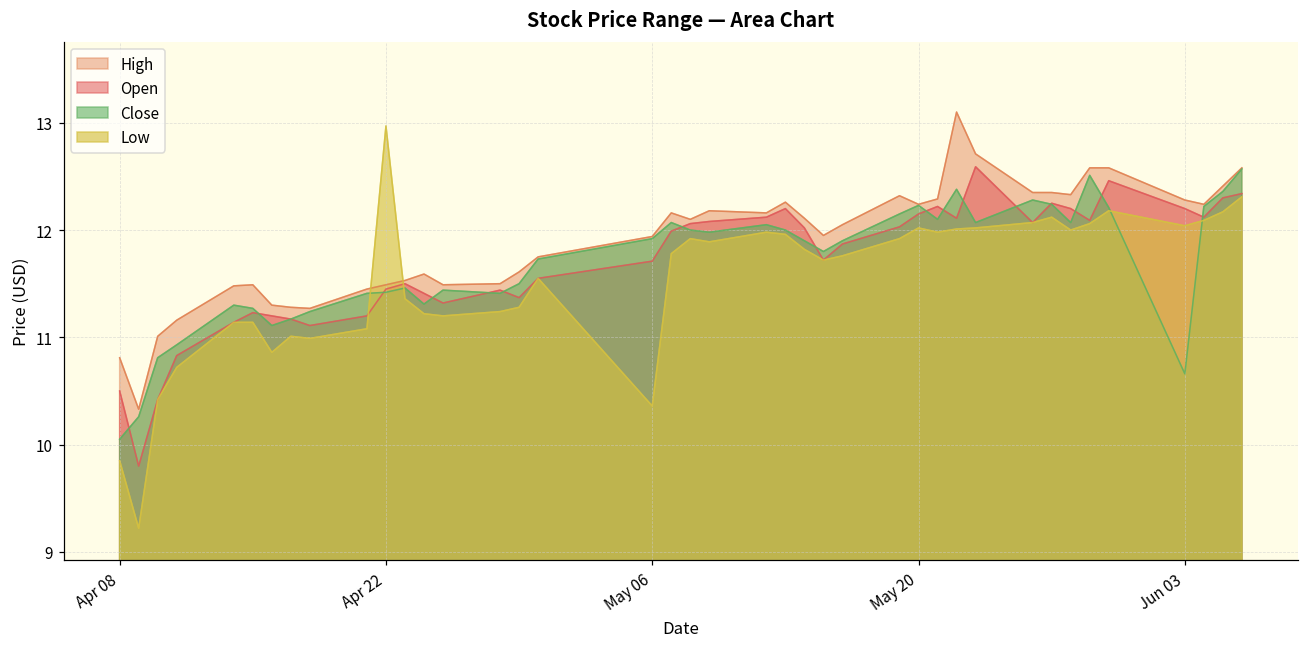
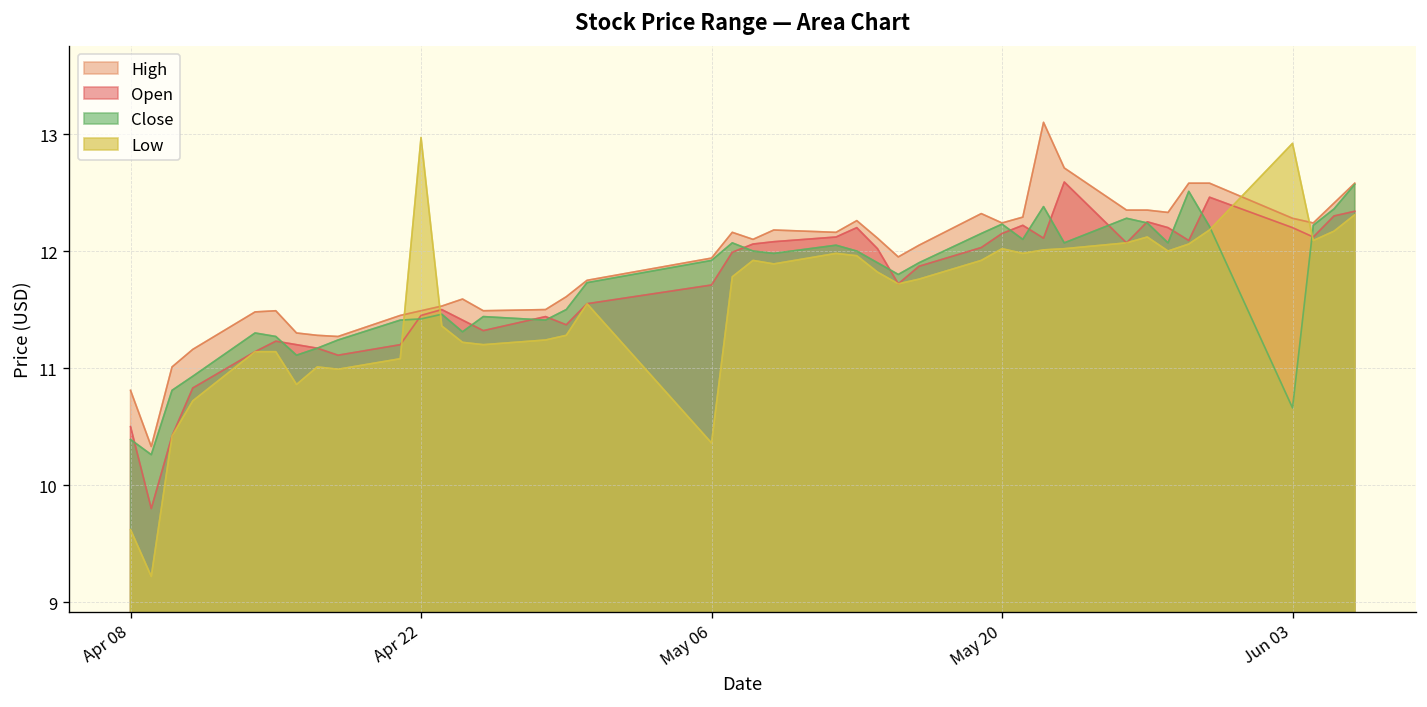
Close, Apr 08: 10.1 -> 10.4
Low, Apr 08: 9.9 -> 9.6
Low, Jun 03: 12.0 -> 12.9
